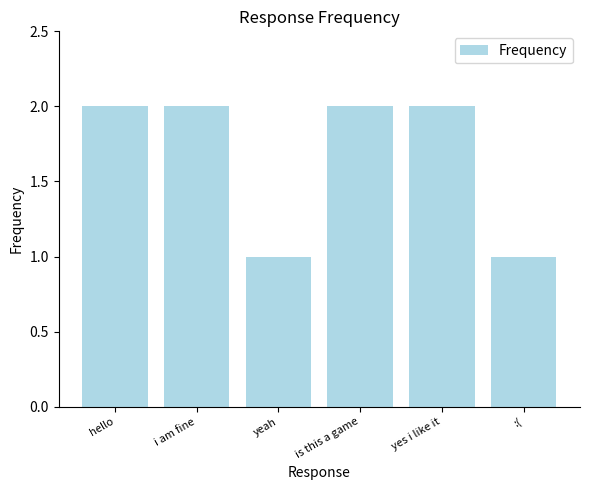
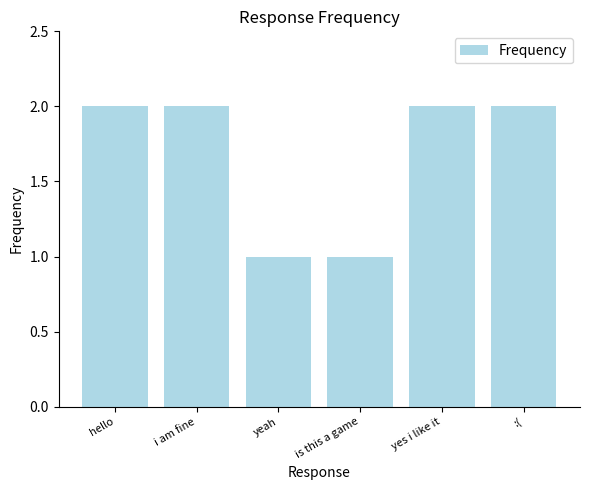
is this a game: 2 -> 1
:(: 1 -> 2
